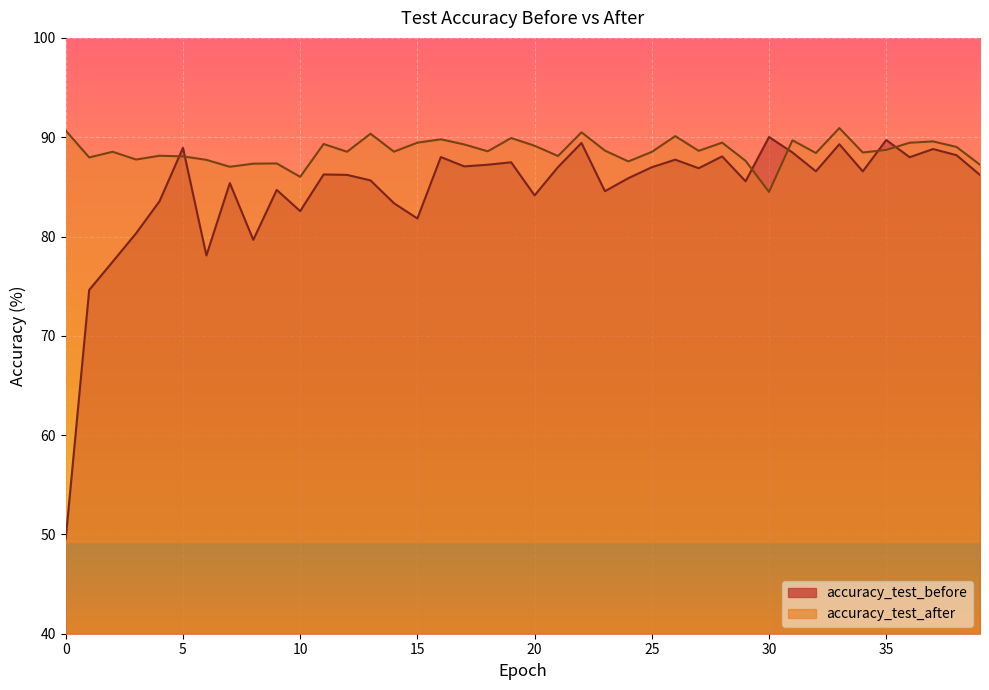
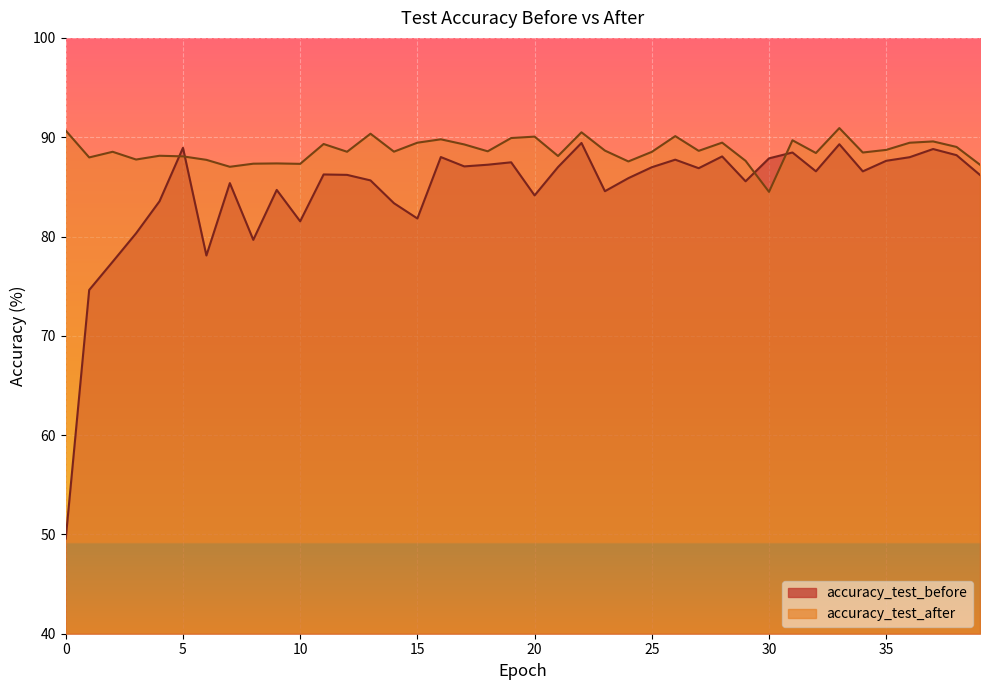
accuracy_test_before, 10: 83 -> 82
accuracy_test_after, 10: 86 -> 87
accuracy_test_after, 20: 89 -> 90
accuracy_test_before, 30: 90 -> 88
accuracy_test_before, 35: 90 -> 88
